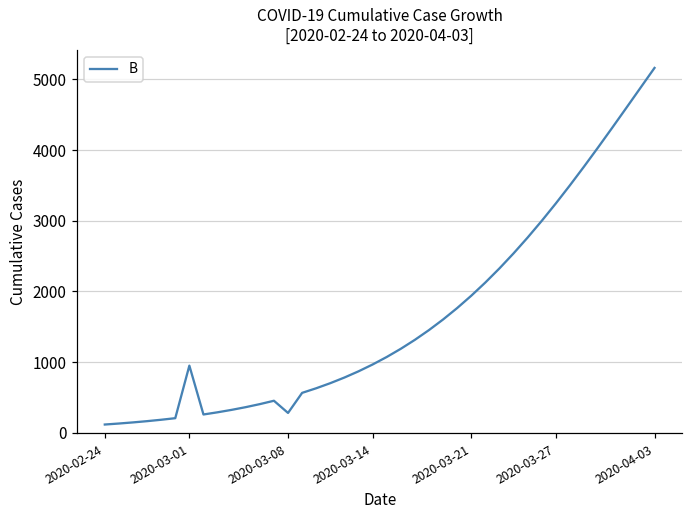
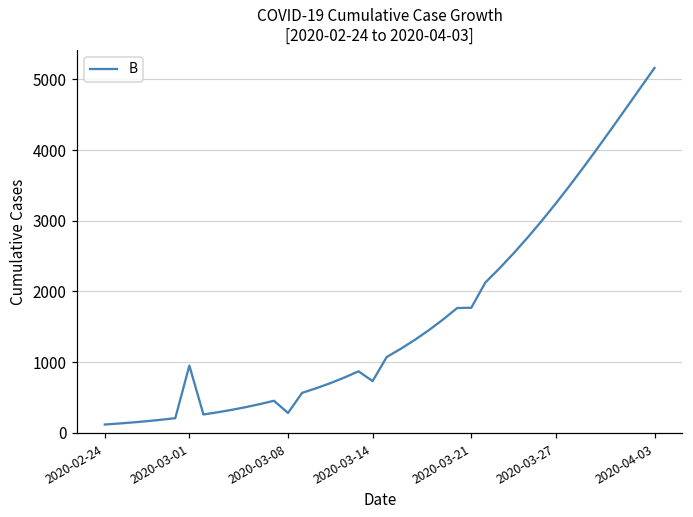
2020-03-14: 1000 -> 700
2020-03-21: 1900 -> 1800
